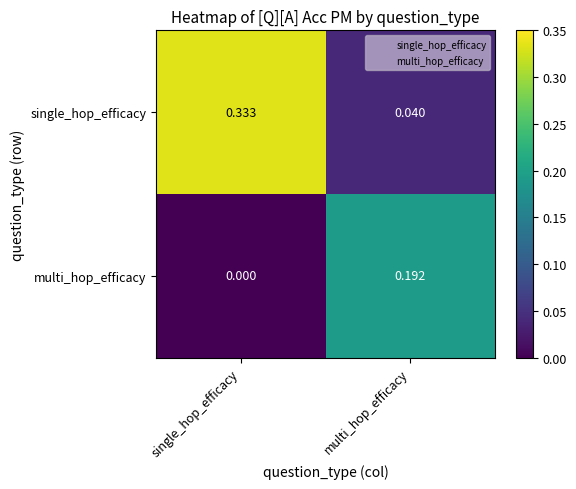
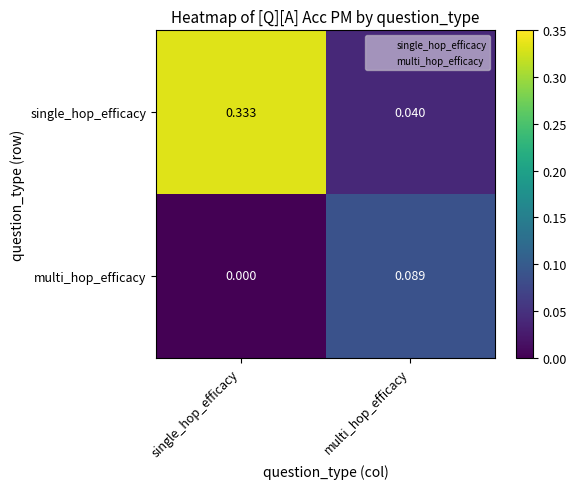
multi_hop_efficacy, multi_hop_efficacy: 0.192 -> 0.089
